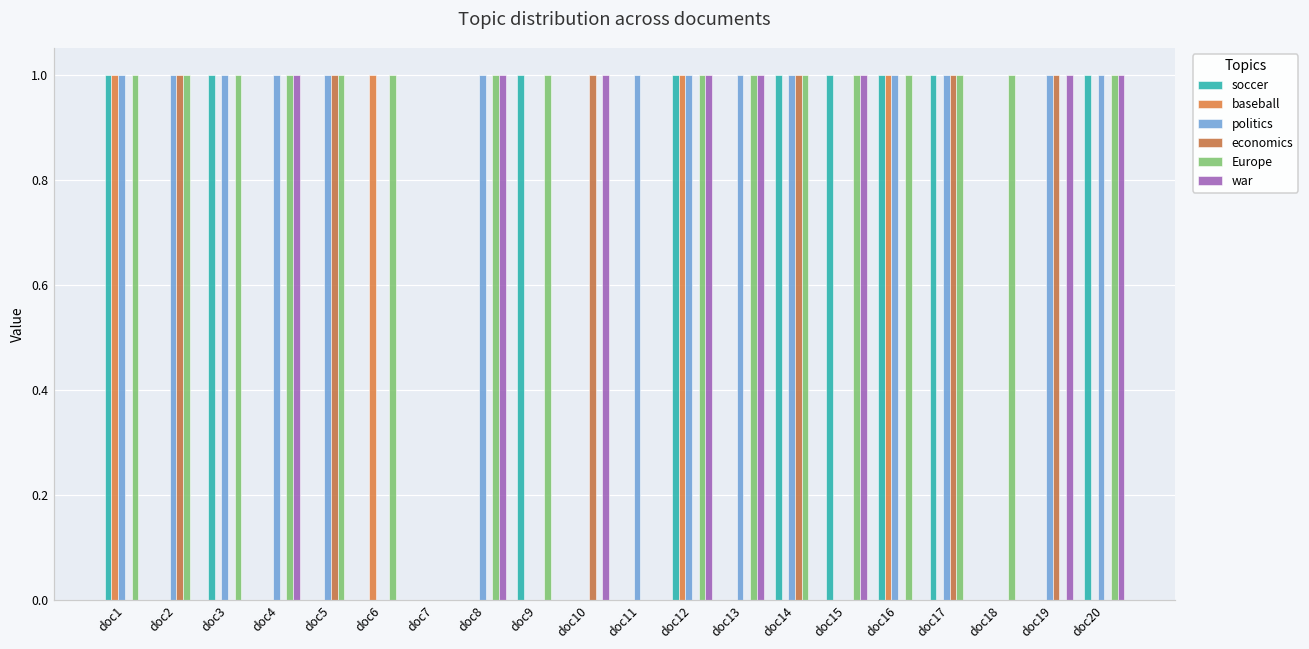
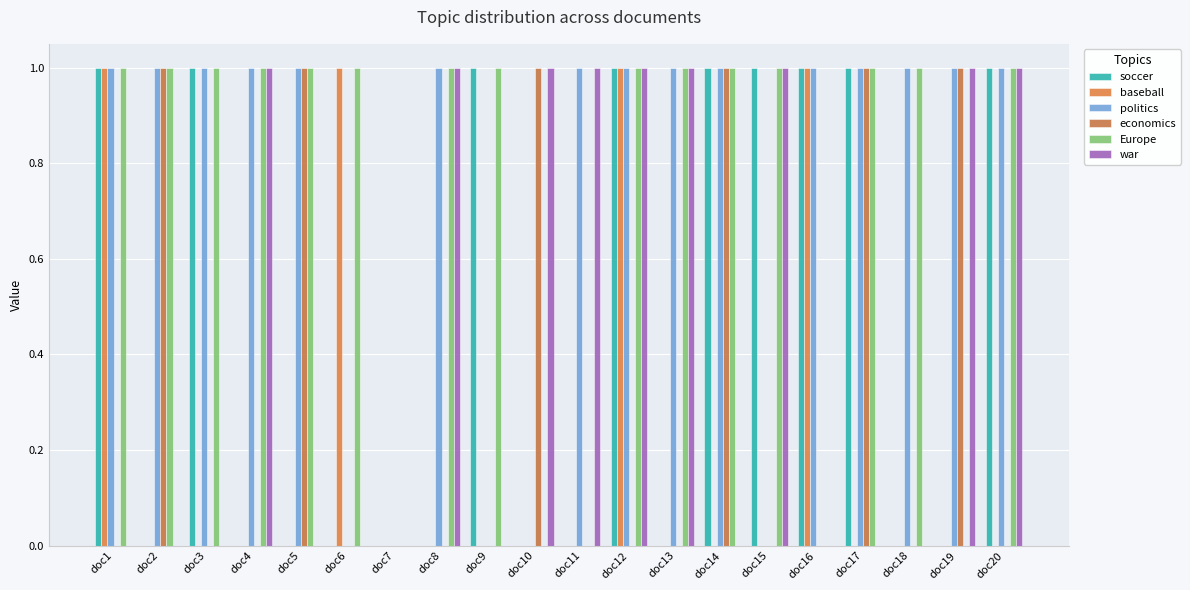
war, doc11: 0 -> 1
Europe, doc16: 1 -> 0
politics, doc18: 0 -> 1
